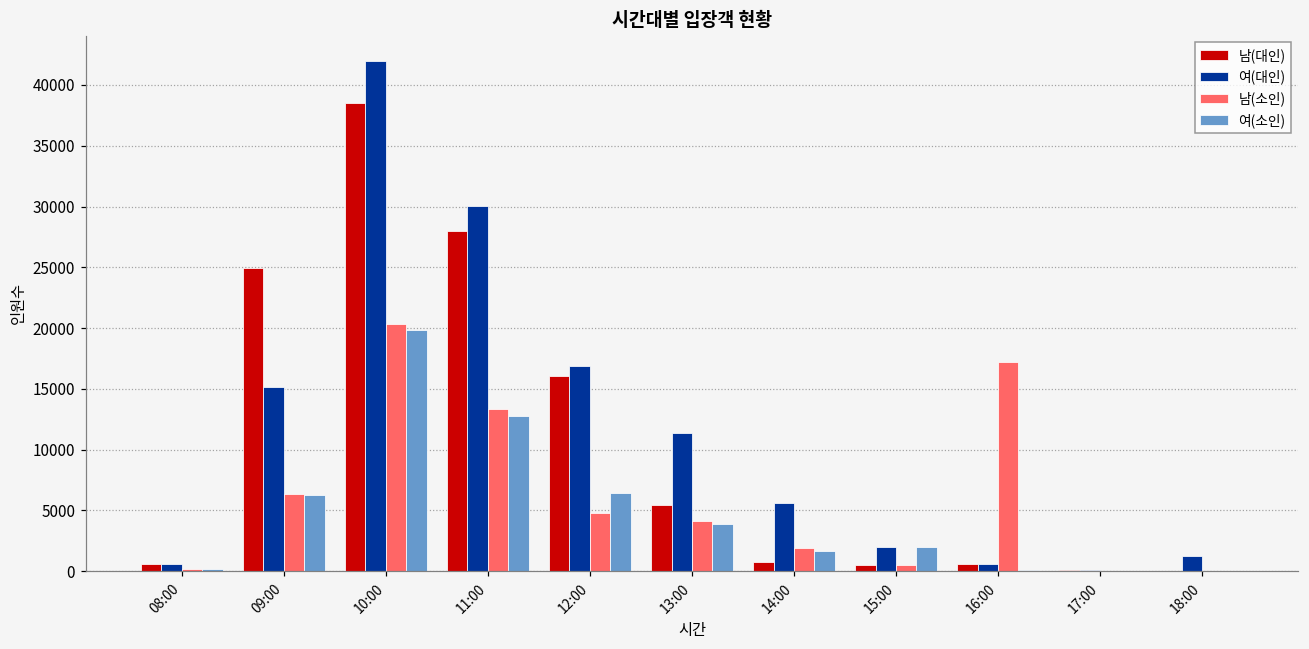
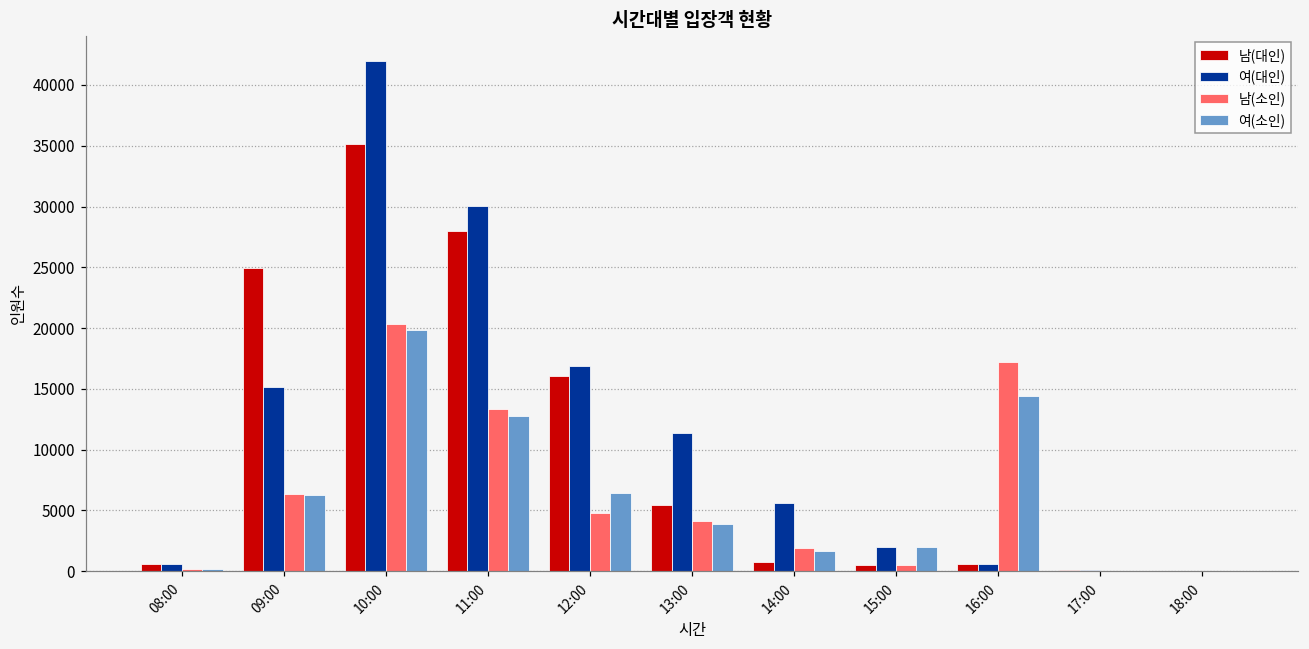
남(대인), 10:00: 38600 -> 35200
여(소인), 16:00: 100 -> 14400
여(대인), 18:00: 1300 -> 0
